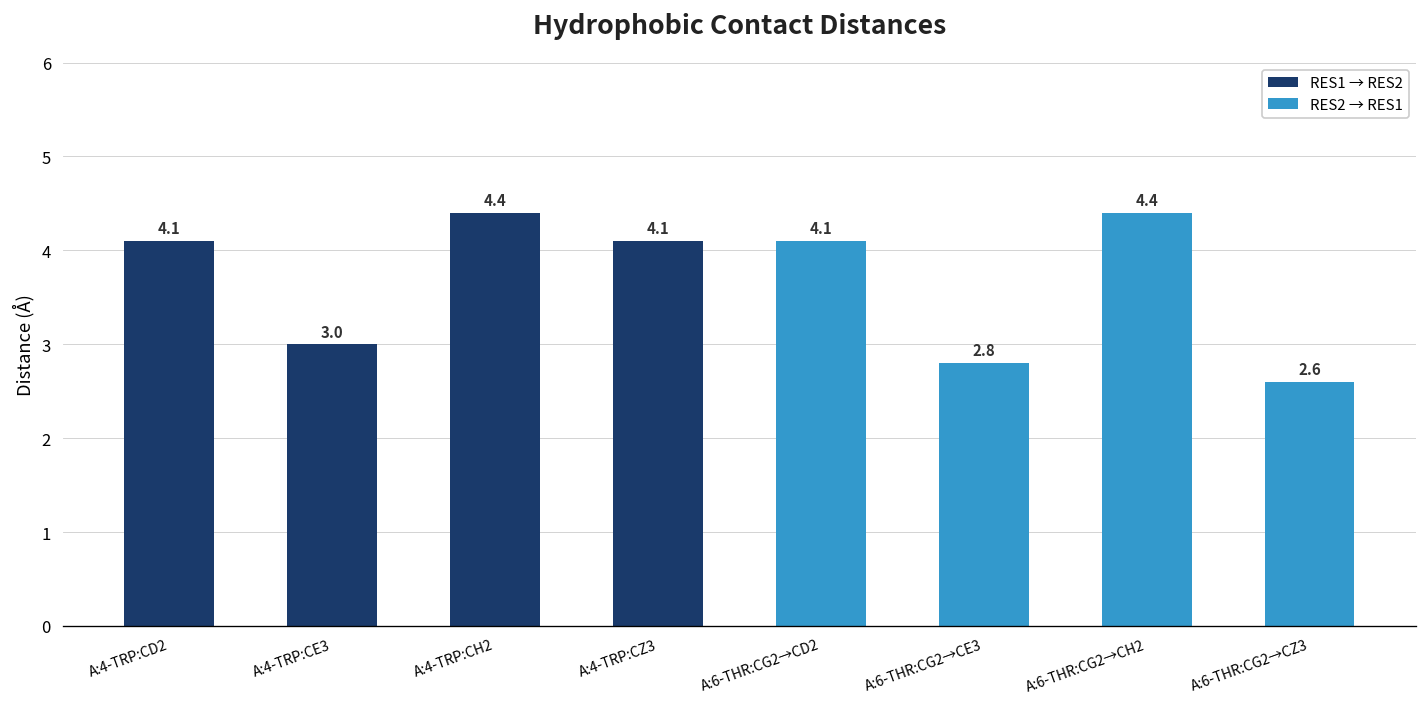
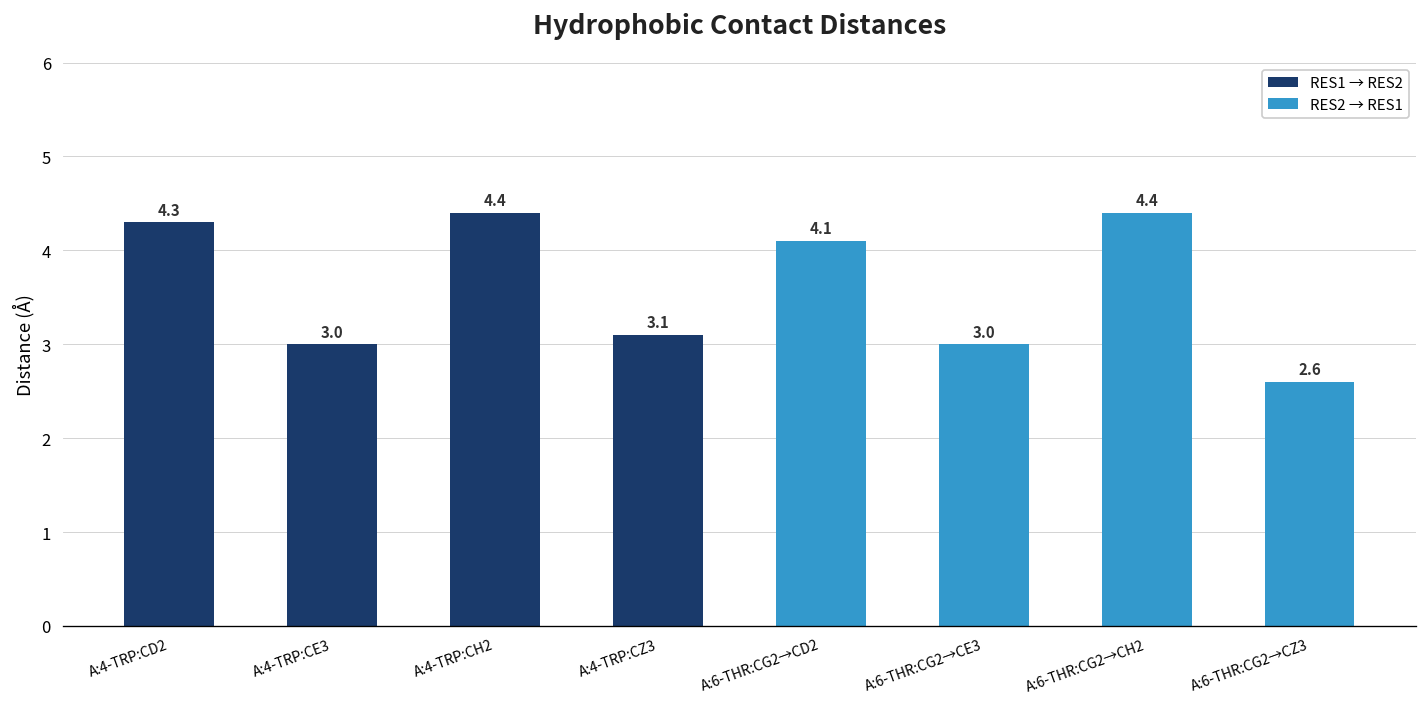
RES1 → RES2, A:4-TRP:CD2: 4.1 -> 4.3
RES1 → RES2, A:4-TRP:CZ3: 4.1 -> 3.1
RES2 → RES1, A:6-THR:CG2→CE3: 2.8 -> 3.0
